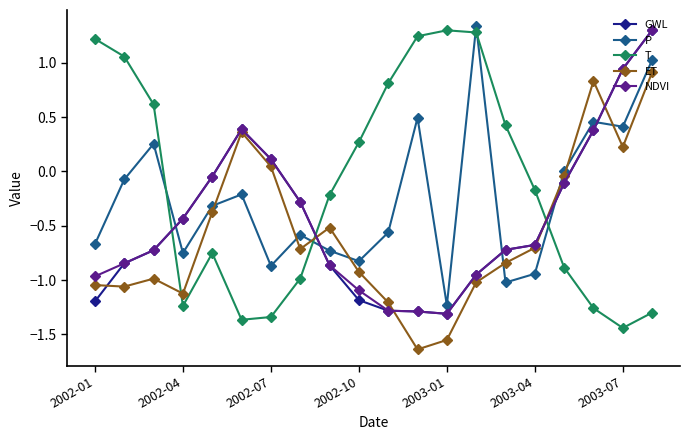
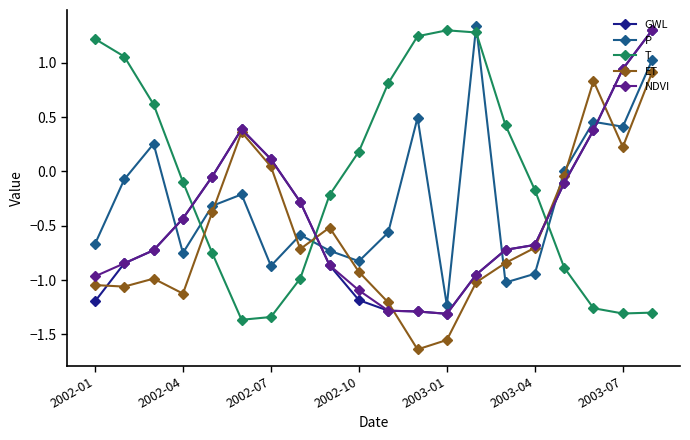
T, 2002-04: -1.24 -> -0.10
T, 2002-10: 0.27 -> 0.18
T, 2003-07: -1.44 -> -1.31
